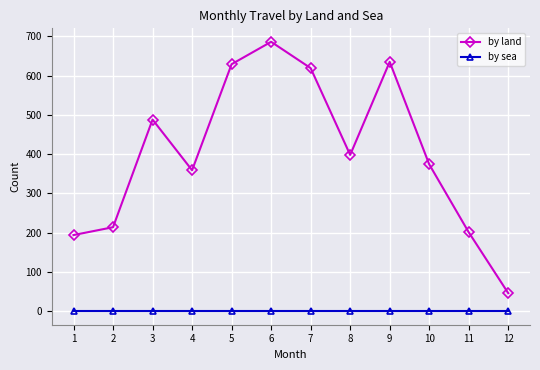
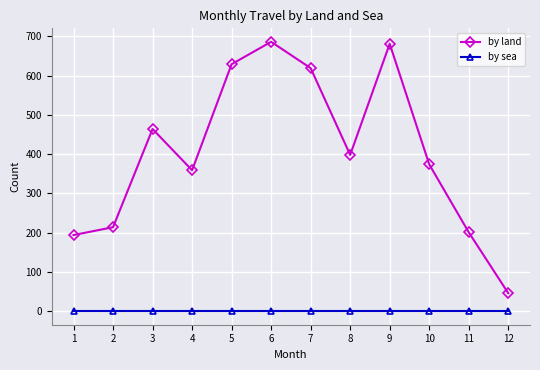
by land, 3: 490 -> 460
by land, 9: 640 -> 680
